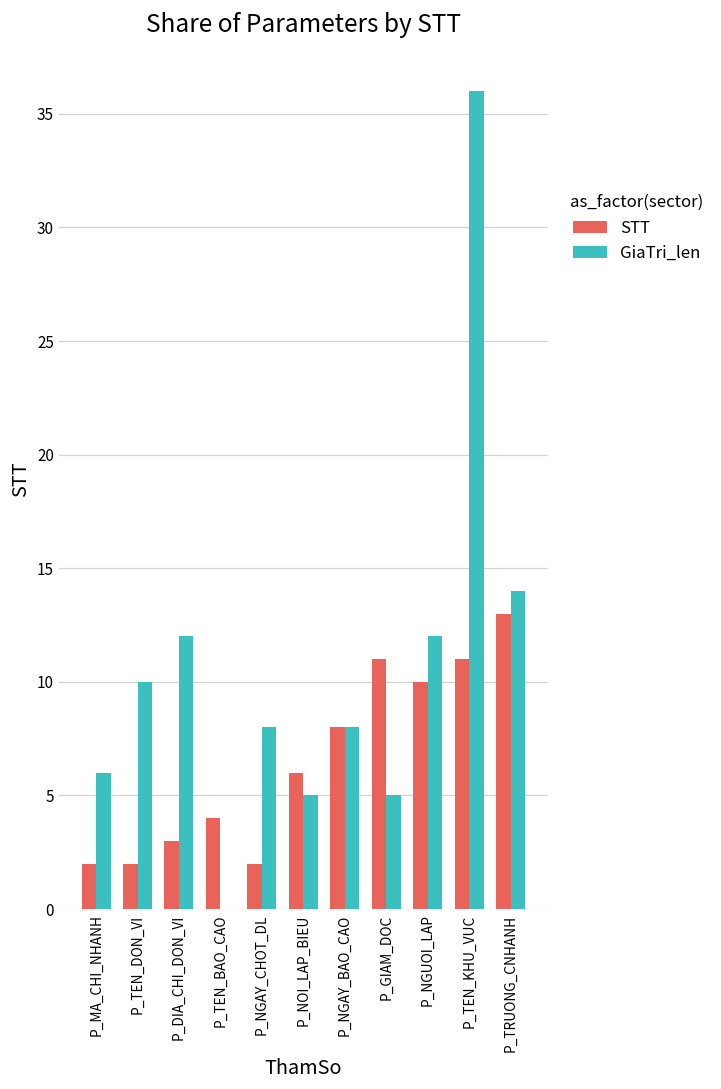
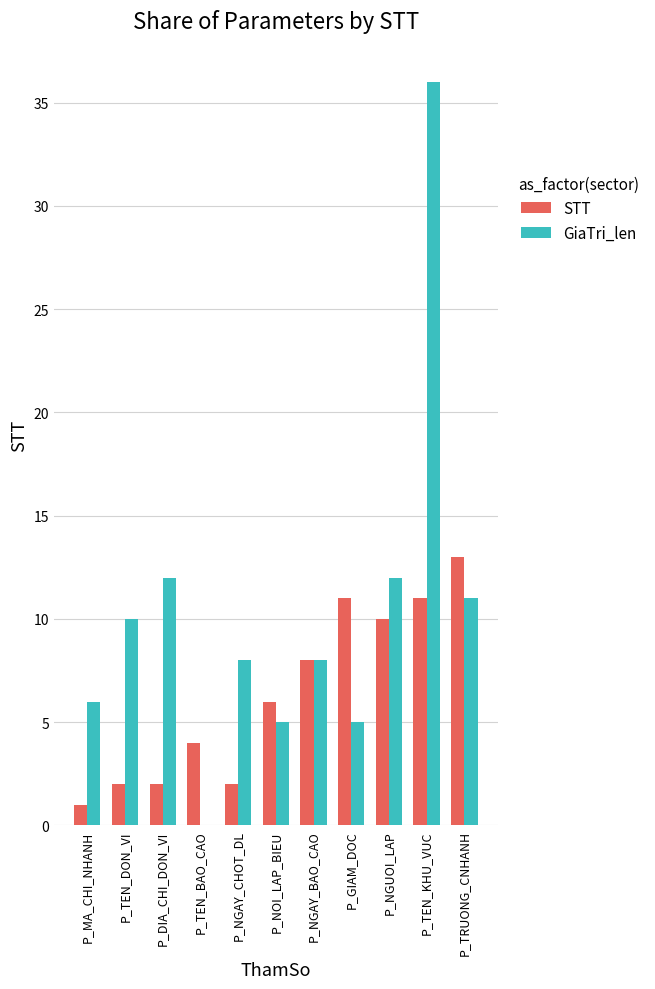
STT, P_MA_CHI_NHANH: 2 -> 1
STT, P_DIA_CHI_DON_VI: 3 -> 2
GiaTri_len, P_TRUONG_CNHANH: 14 -> 11
